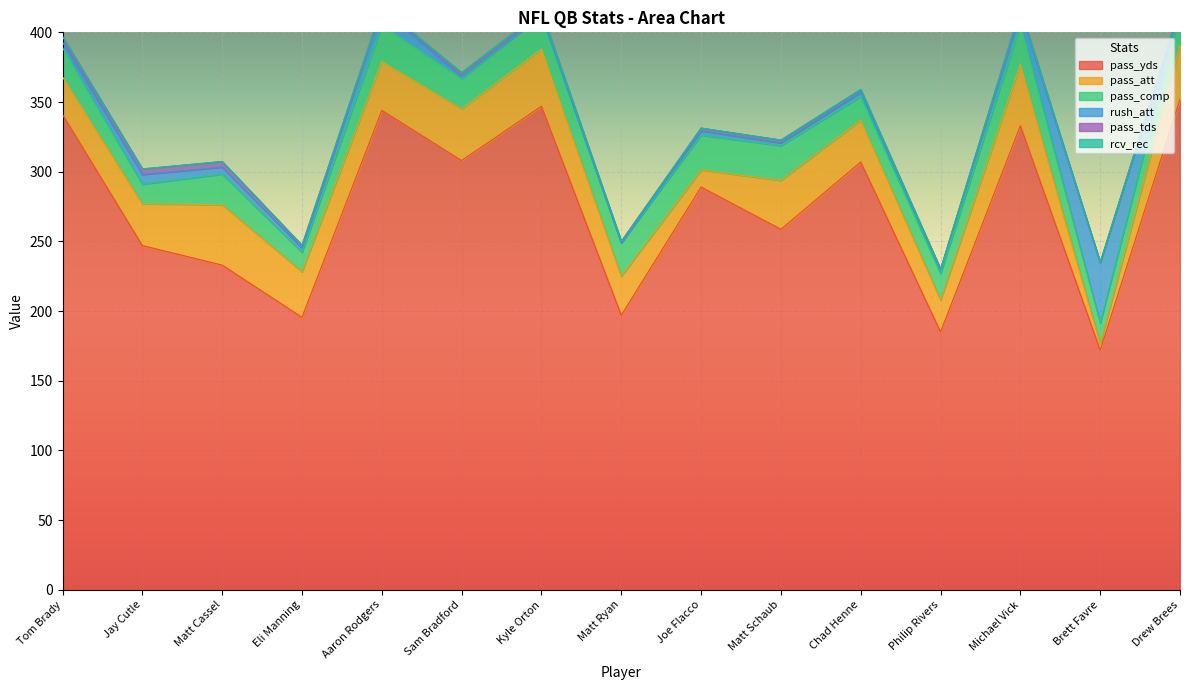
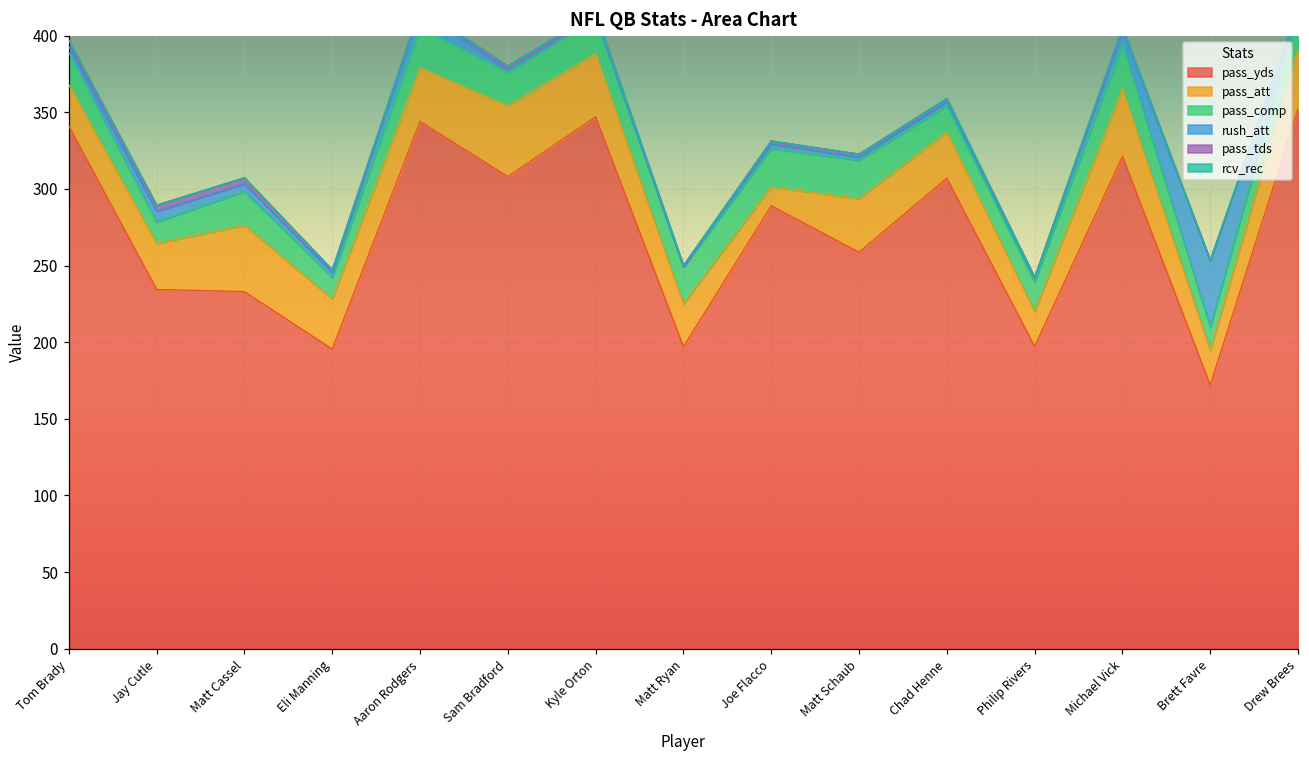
pass_yds, Jay Cutle: 247 -> 234
pass_att, Sam Bradford: 37 -> 46
pass_yds, Philip Rivers: 185 -> 197
pass_yds, Michael Vick: 333 -> 321
pass_att, Brett Favre: 5 -> 23
